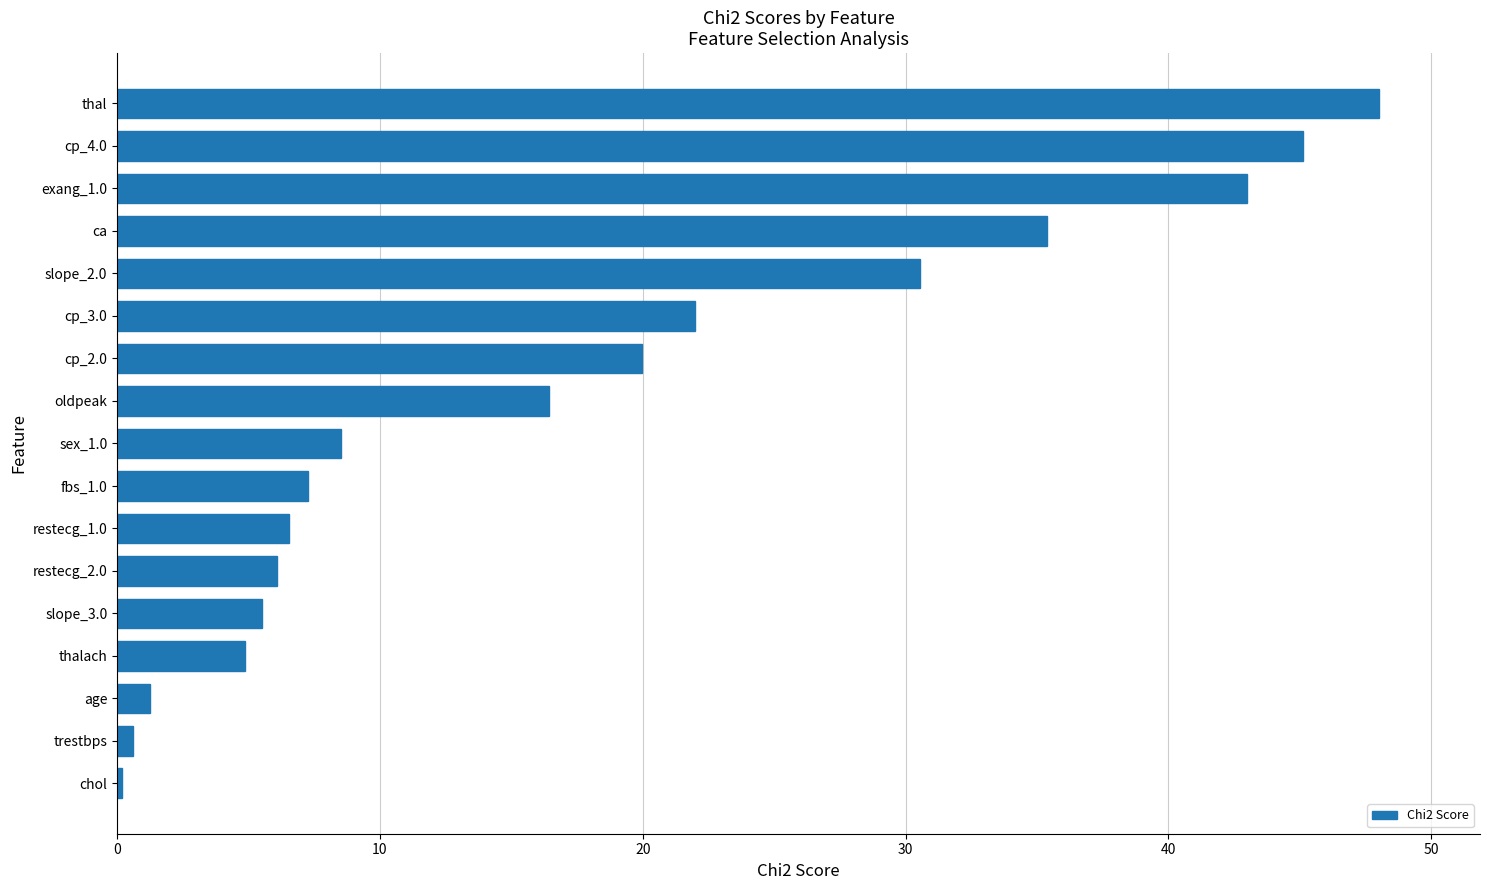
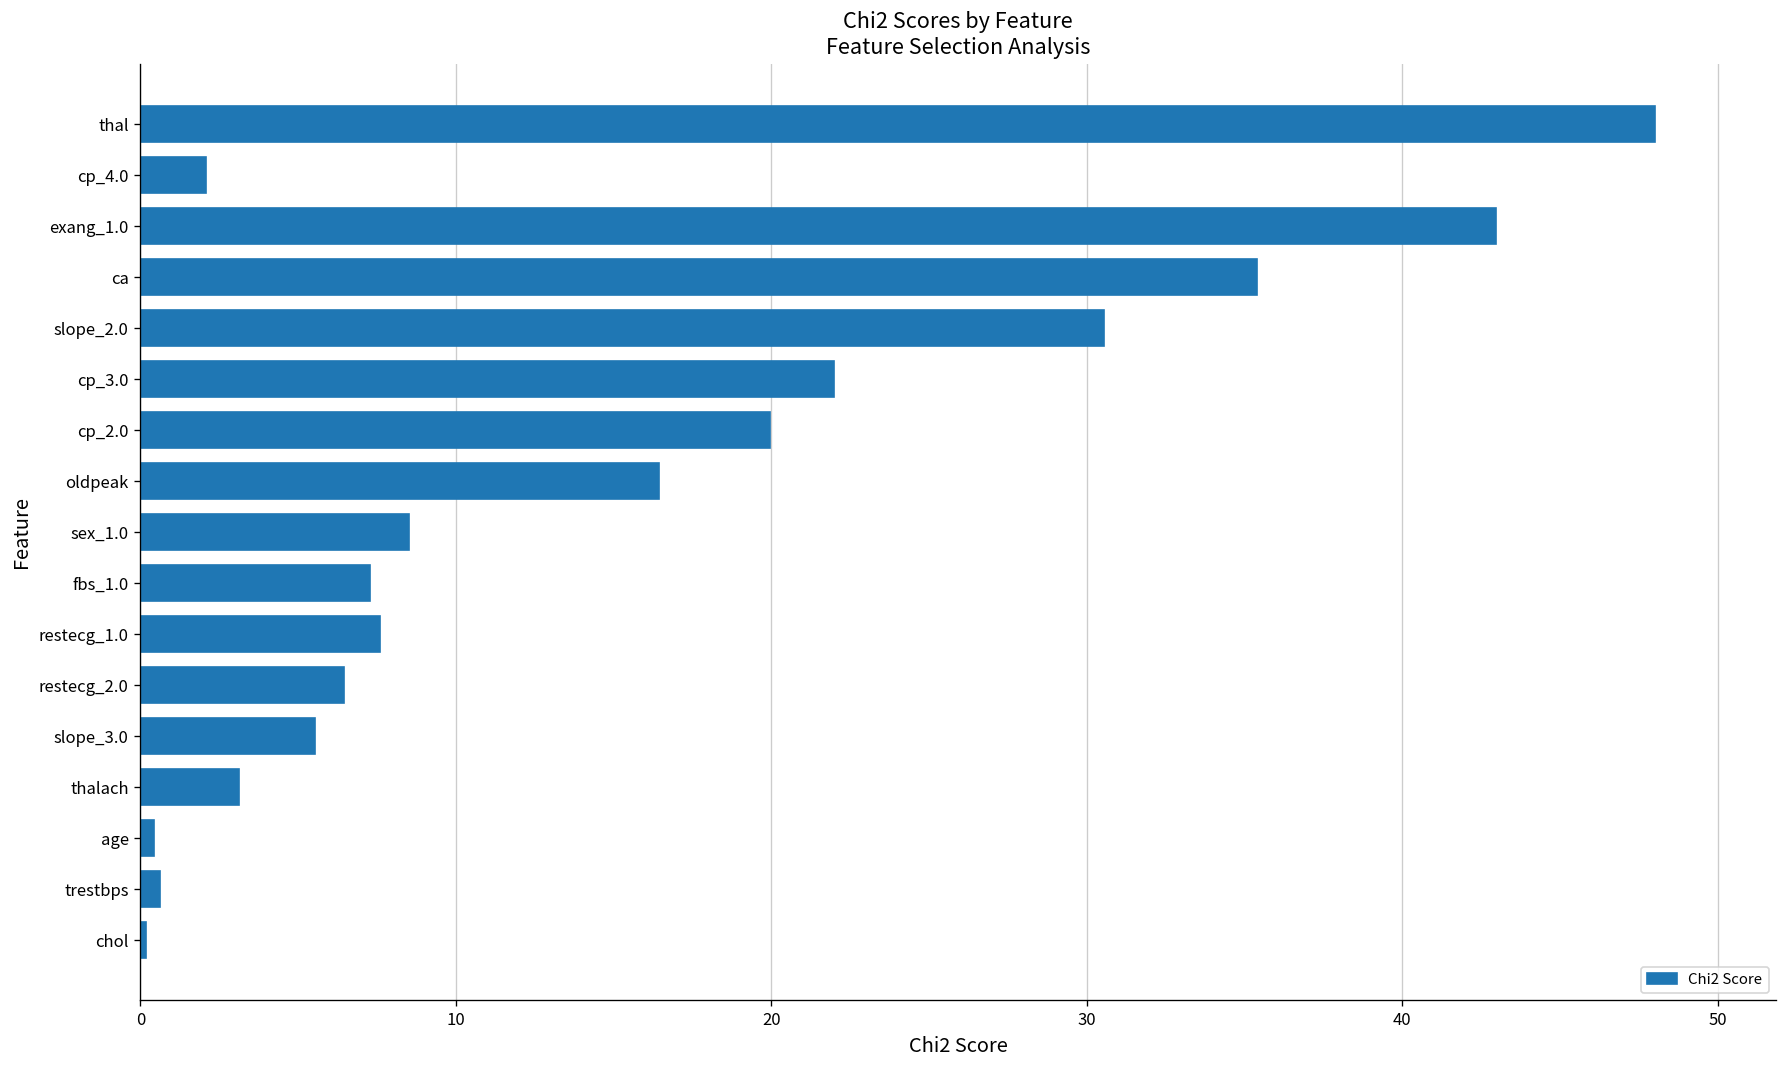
cp_4.0: 45.1 -> 2.1
restecg_1.0: 6.6 -> 7.6
restecg_2.0: 6.1 -> 6.5
thalach: 4.9 -> 3.1
age: 1.2 -> 0.4
